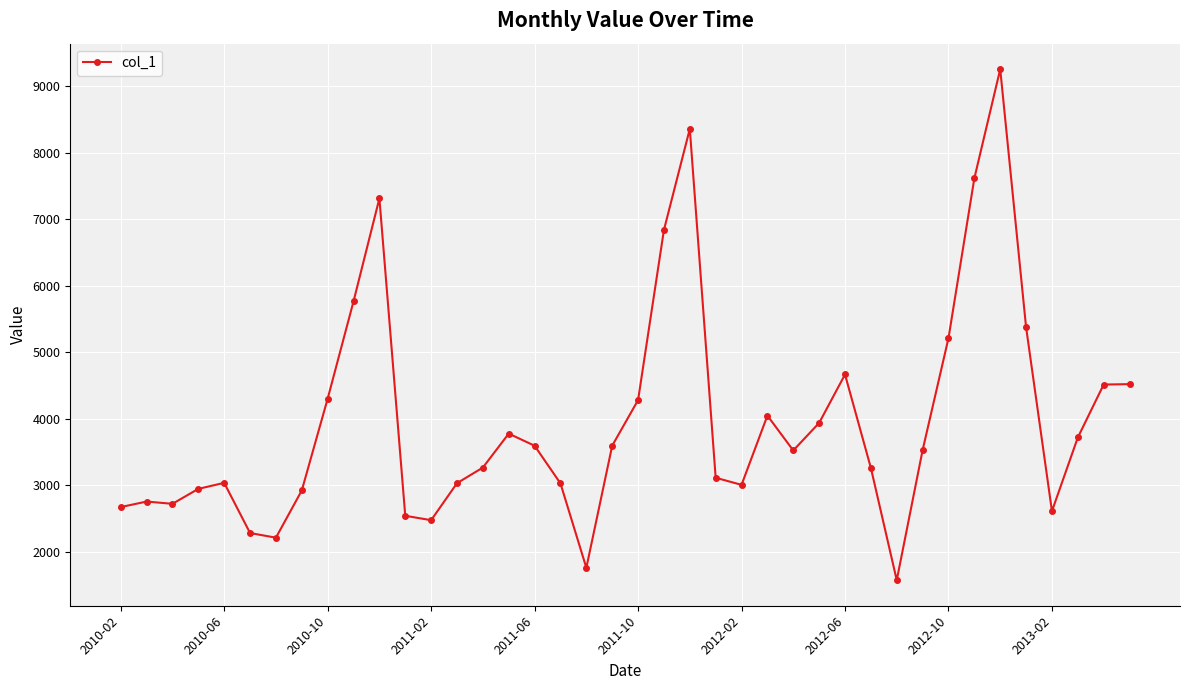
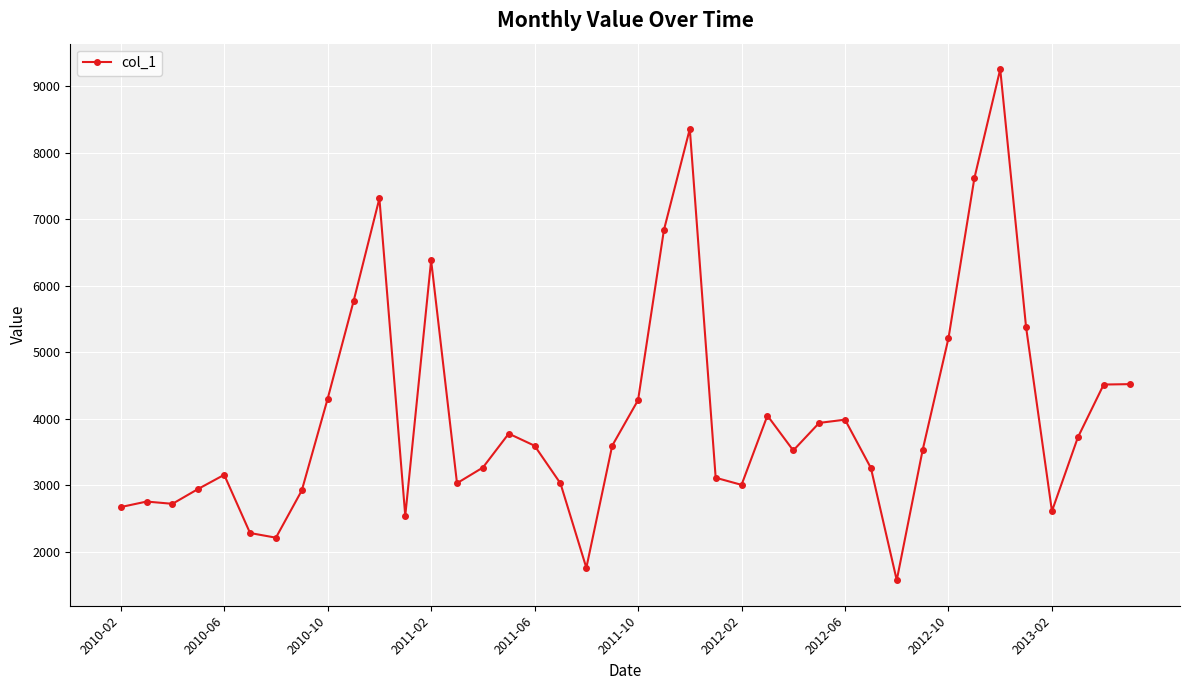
2010-06: 3000 -> 3200
2011-02: 2500 -> 6400
2012-06: 4700 -> 4000
